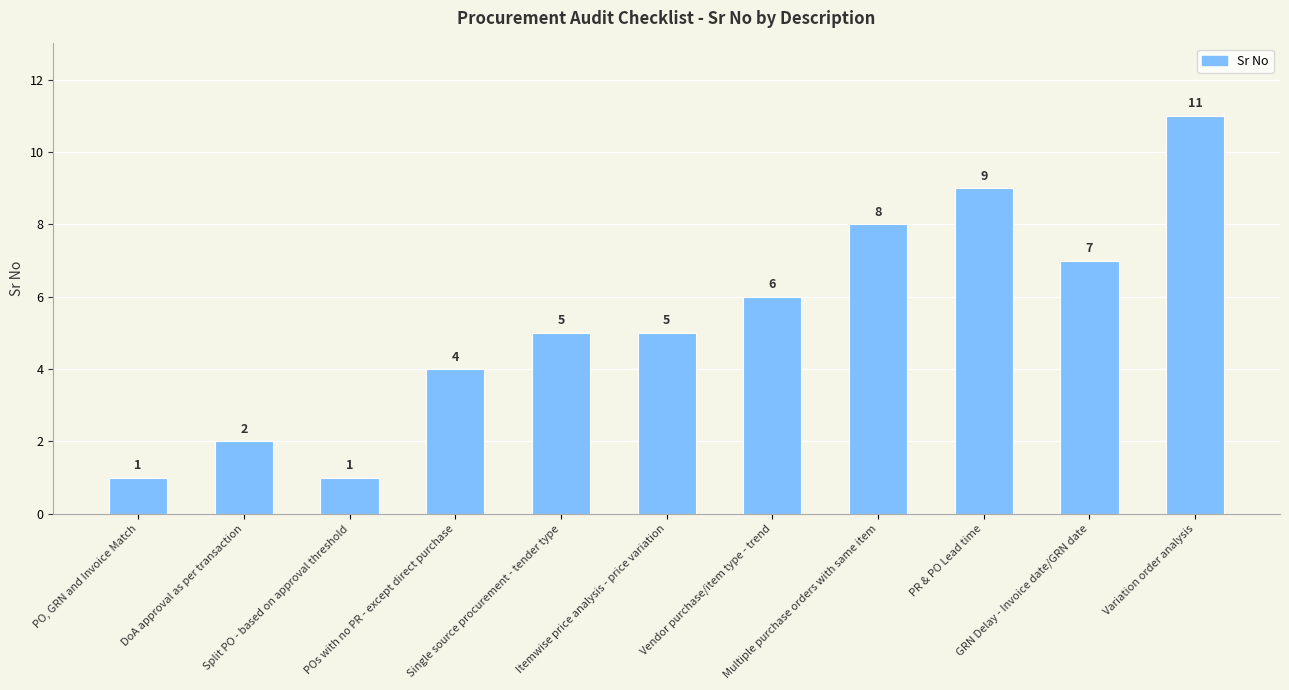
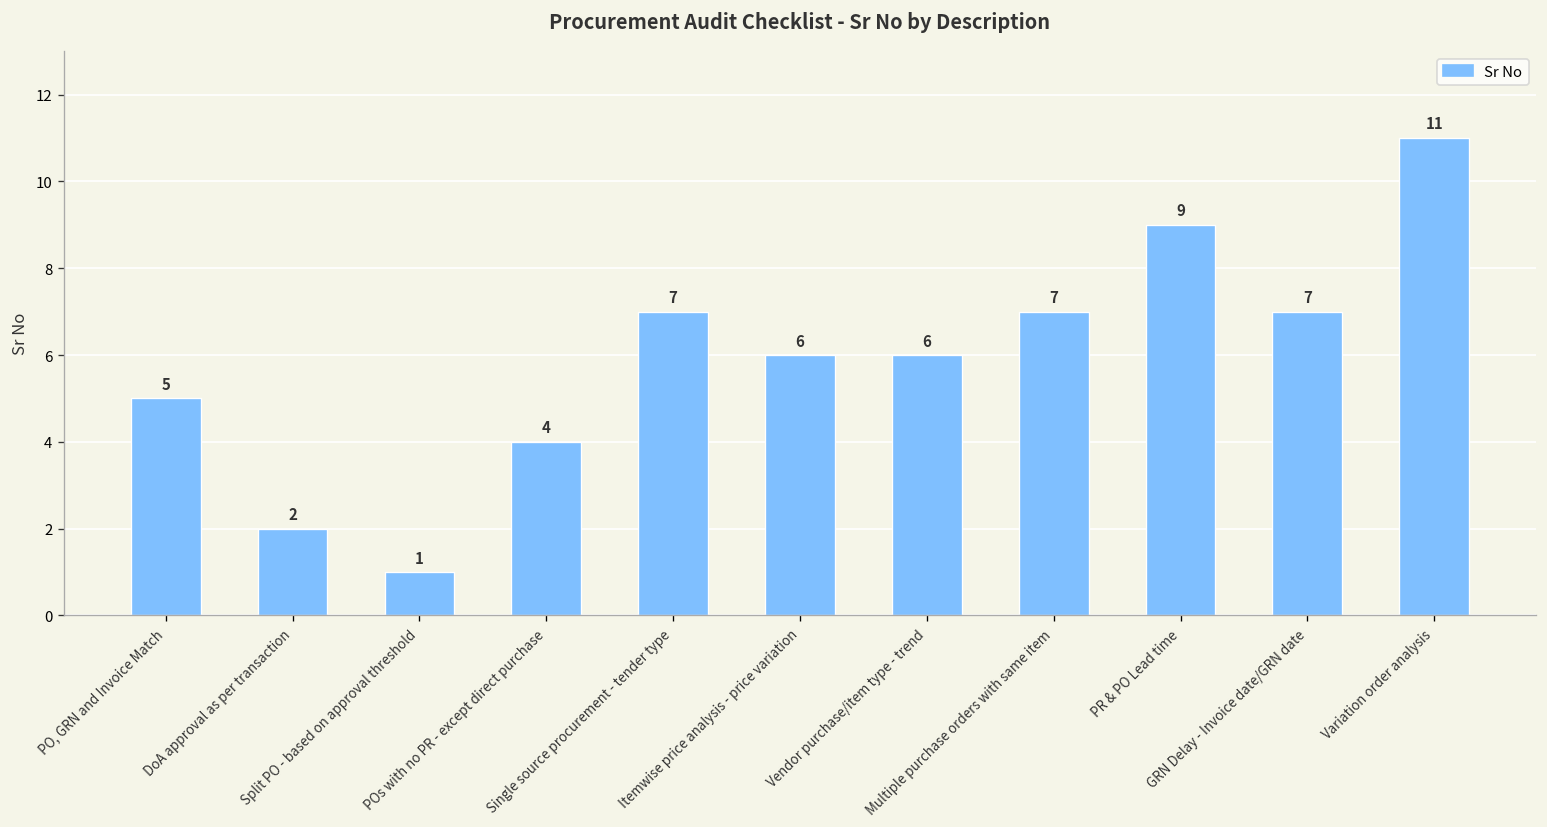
PO, GRN and Invoice Match: 1 -> 5
Single source procurement - tender type: 5 -> 7
Itemwise price analysis - price variation: 5 -> 6
Multiple purchase orders with same item: 8 -> 7
